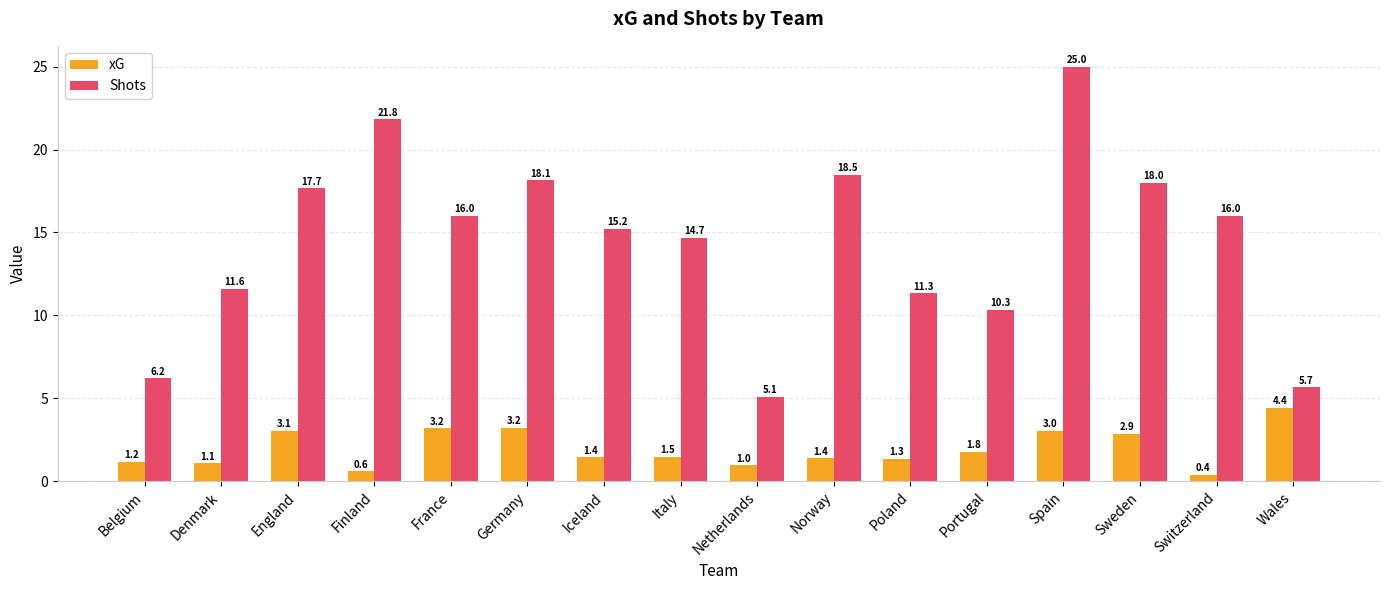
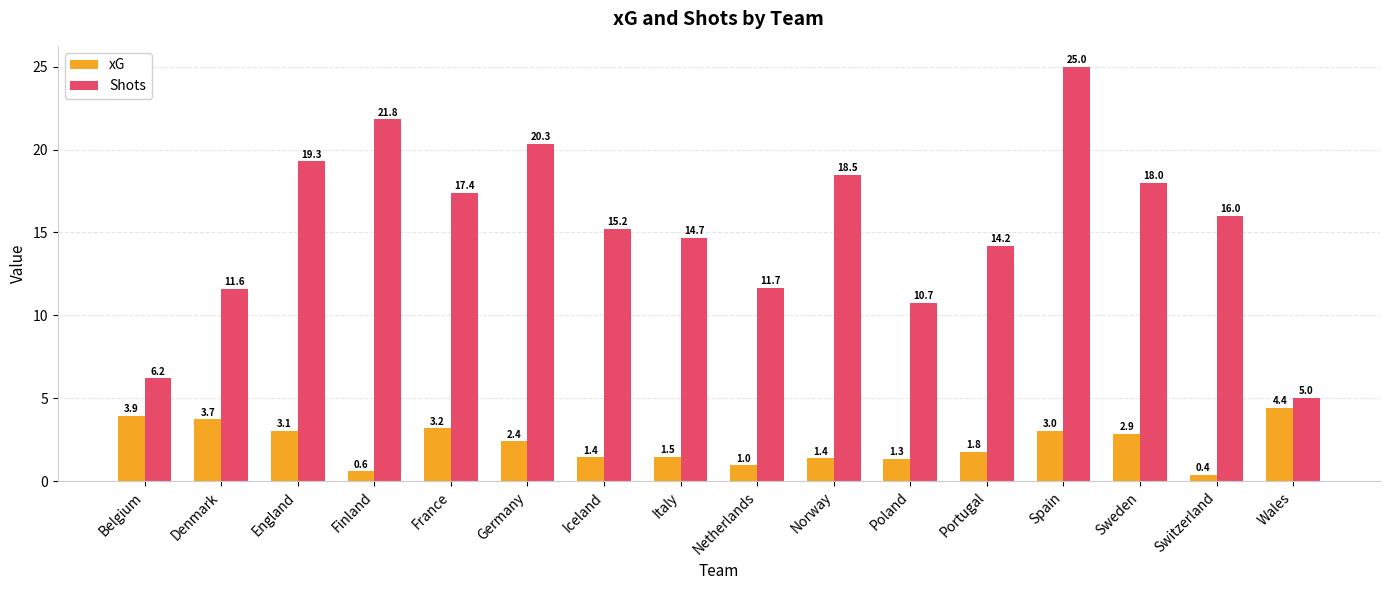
xG, Belgium: 1.2 -> 3.9
xG, Denmark: 1.1 -> 3.7
Shots, England: 17.7 -> 19.3
Shots, France: 16.0 -> 17.4
xG, Germany: 3.2 -> 2.4
Shots, Germany: 18.1 -> 20.3
Shots, Netherlands: 5.1 -> 11.7
Shots, Poland: 11.3 -> 10.7
Shots, Portugal: 10.3 -> 14.2
Shots, Wales: 5.7 -> 5.0
